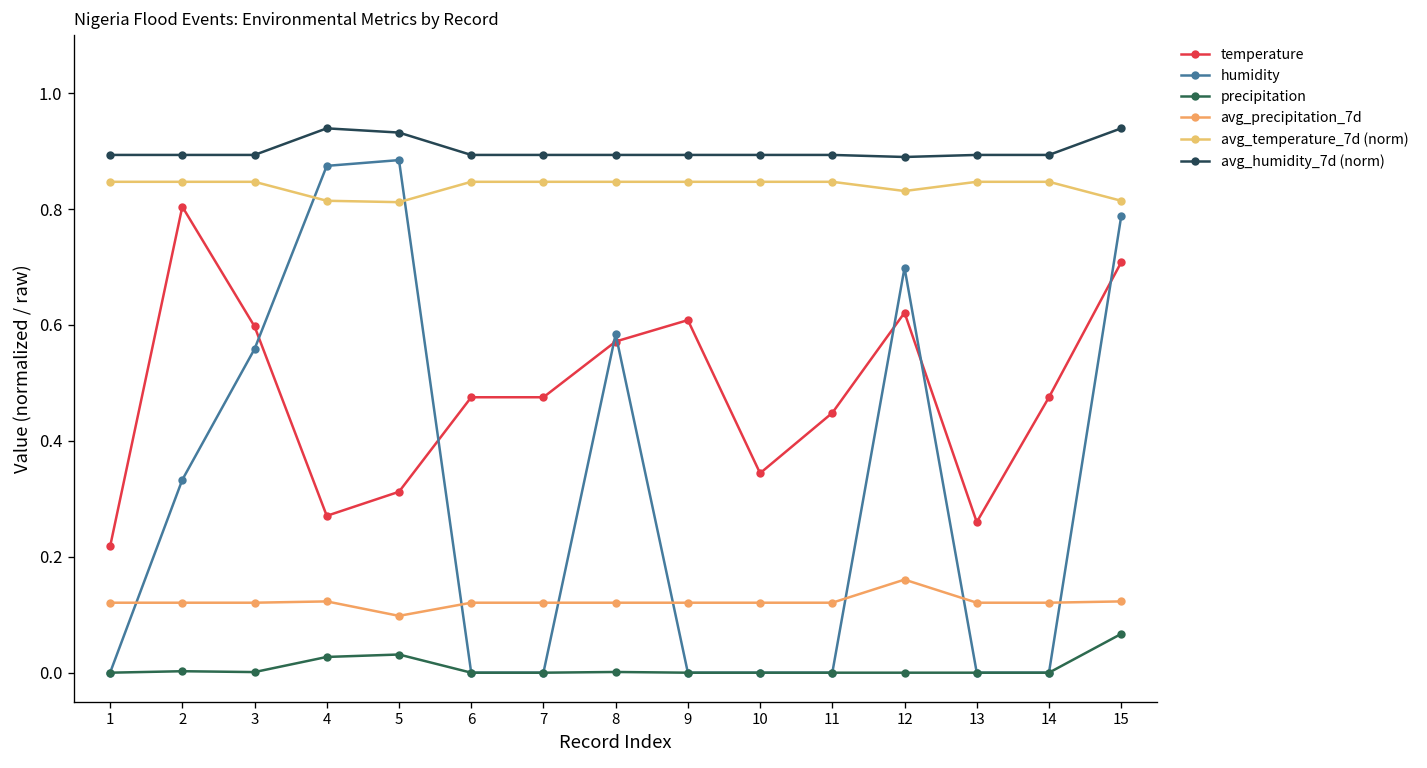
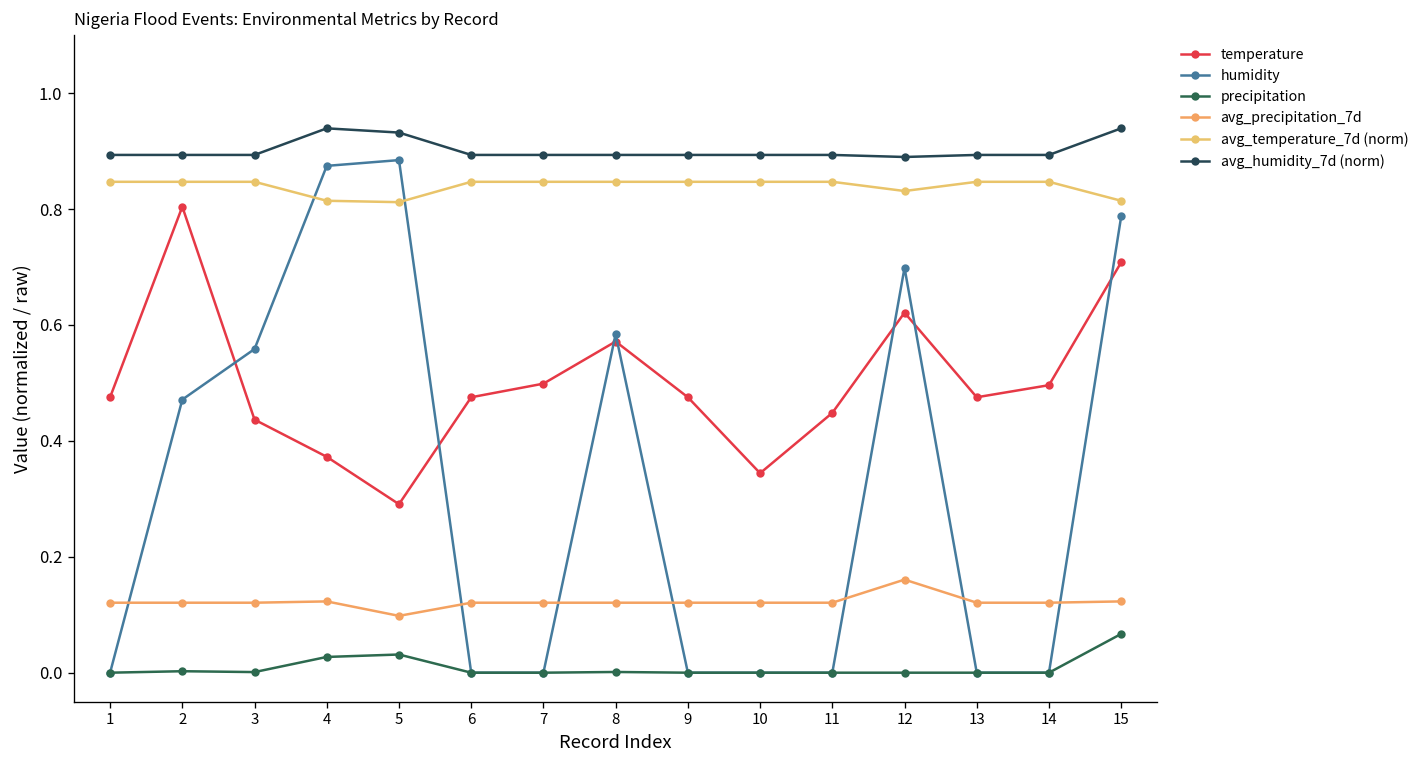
temperature, 1: 0.22 -> 0.48
humidity, 2: 0.33 -> 0.47
temperature, 3: 0.60 -> 0.44
temperature, 4: 0.27 -> 0.37
temperature, 5: 0.31 -> 0.29
temperature, 7: 0.48 -> 0.50
temperature, 9: 0.61 -> 0.48
temperature, 13: 0.26 -> 0.48
temperature, 14: 0.48 -> 0.50
